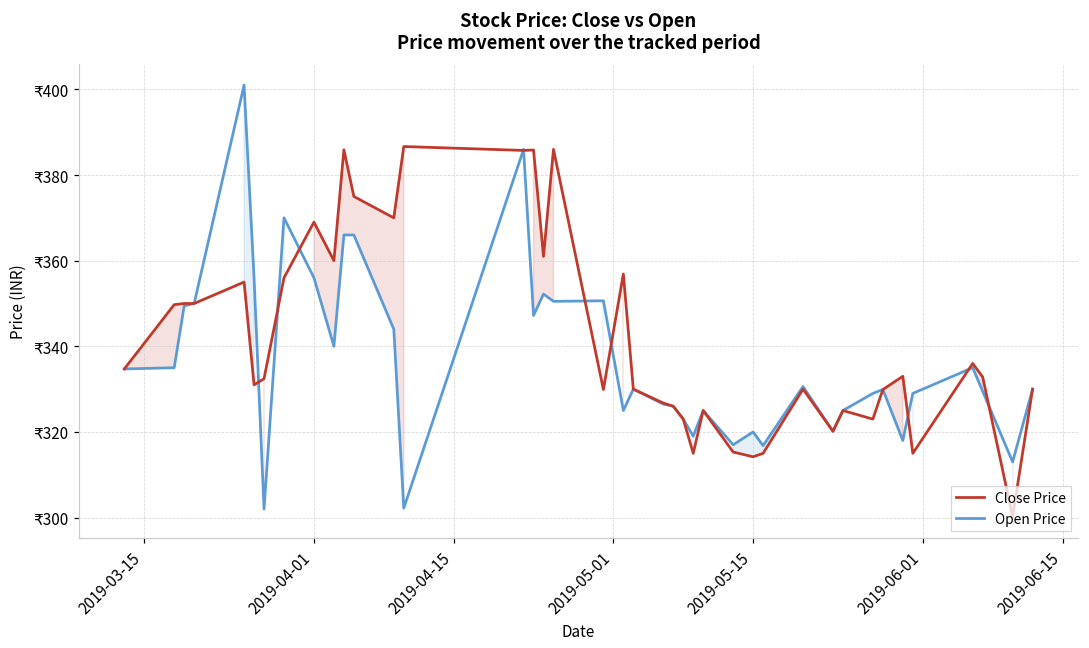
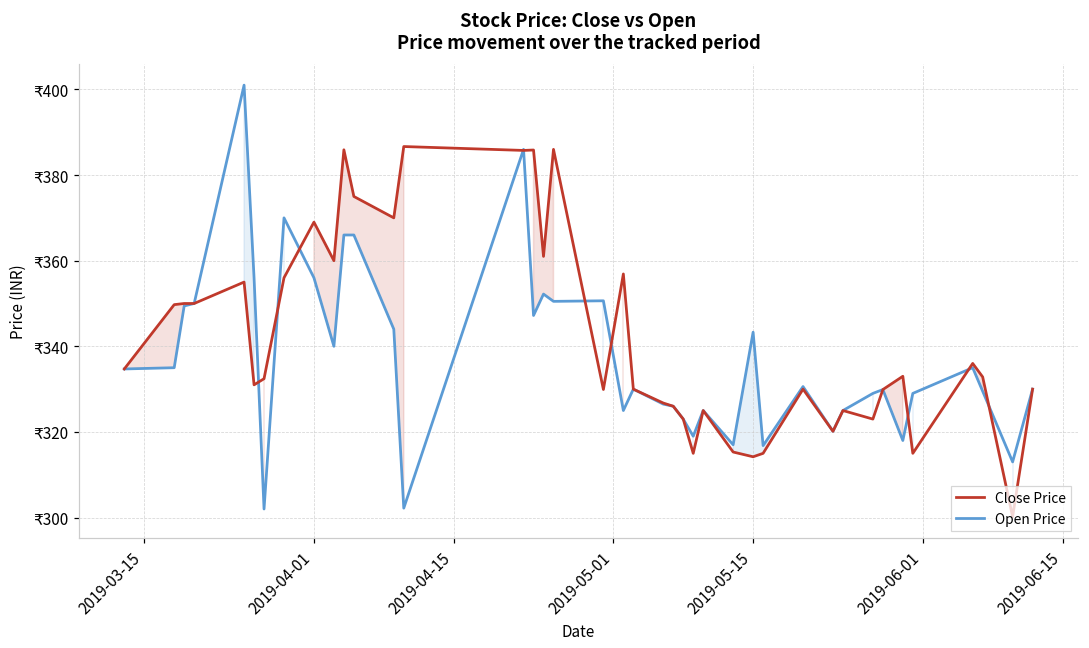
Open Price, 2019-05-15: ₹320 -> ₹343
